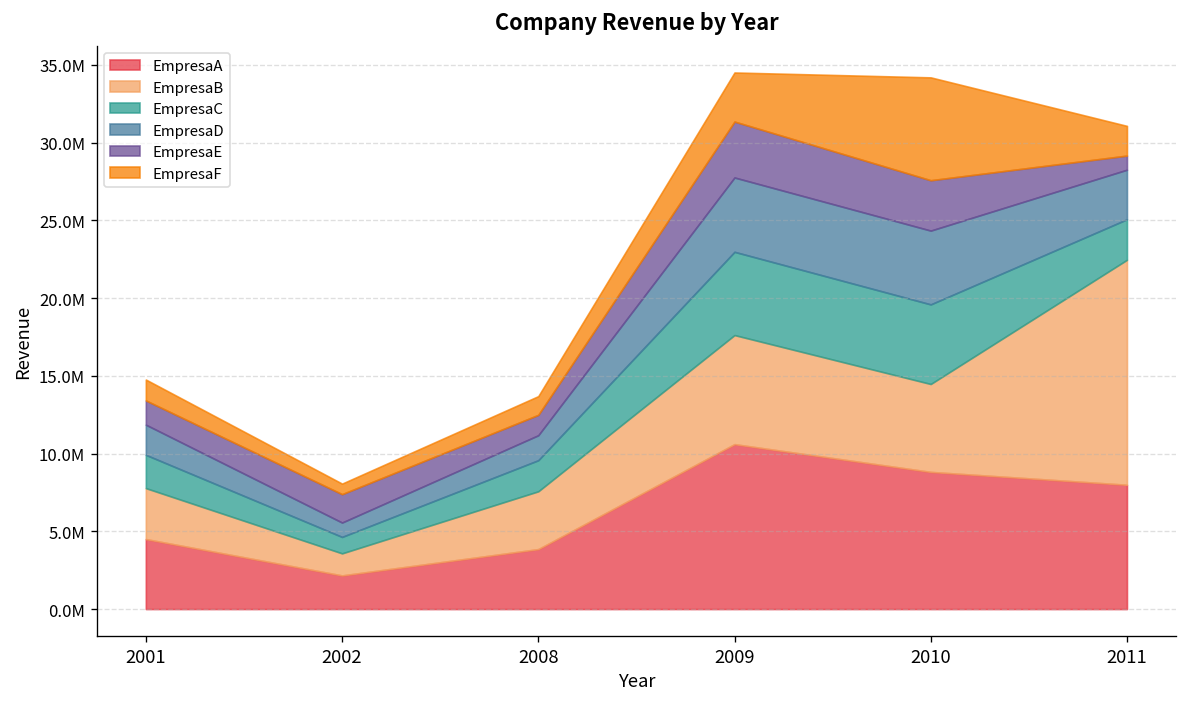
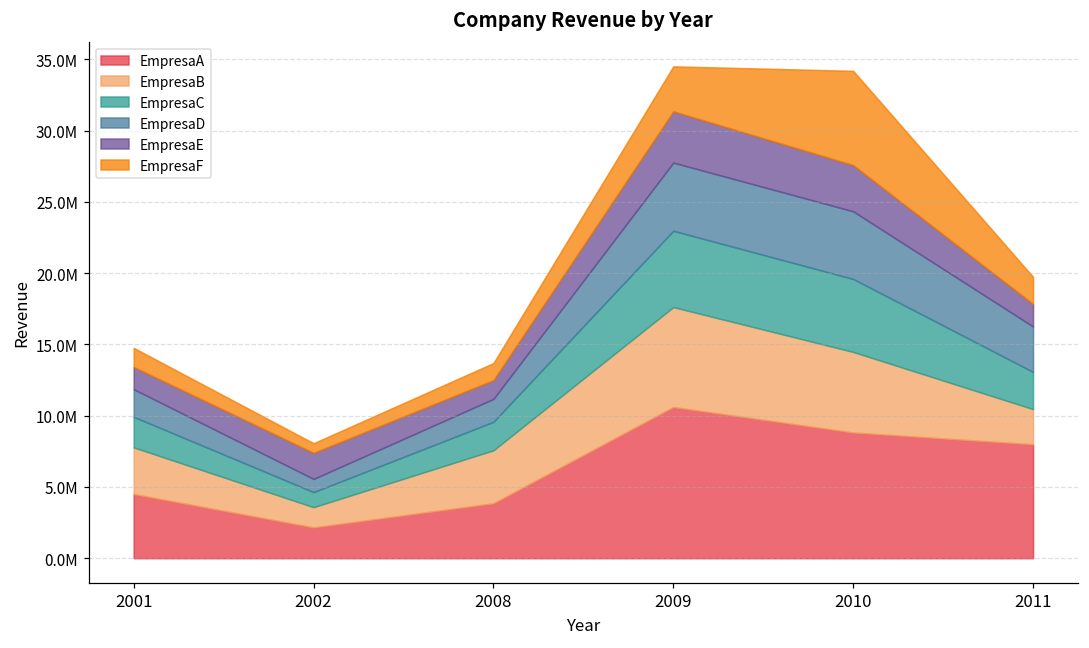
EmpresaB, 2011: 14500000 -> 2500000
EmpresaE, 2011: 900000 -> 1600000
